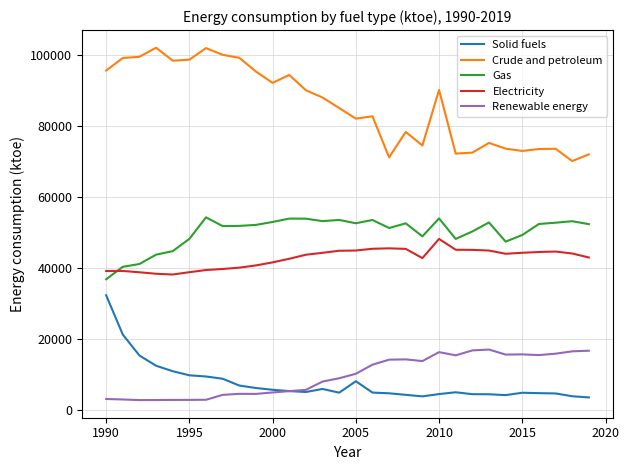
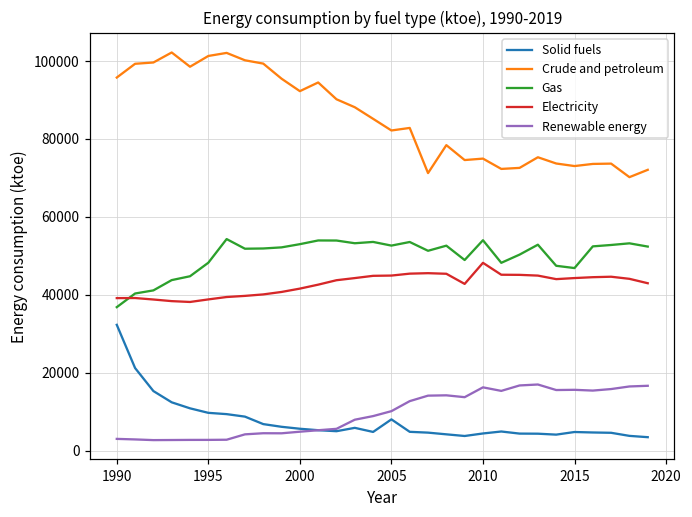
Crude and petroleum, 1995: 99000 -> 101000
Crude and petroleum, 2010: 90000 -> 75000
Gas, 2015: 49000 -> 47000
